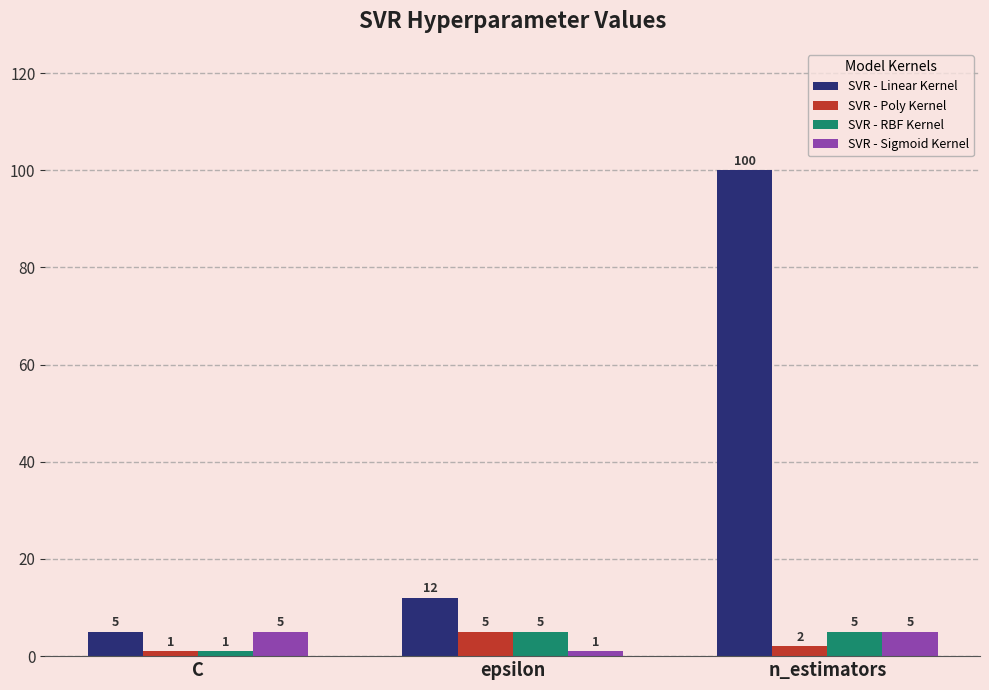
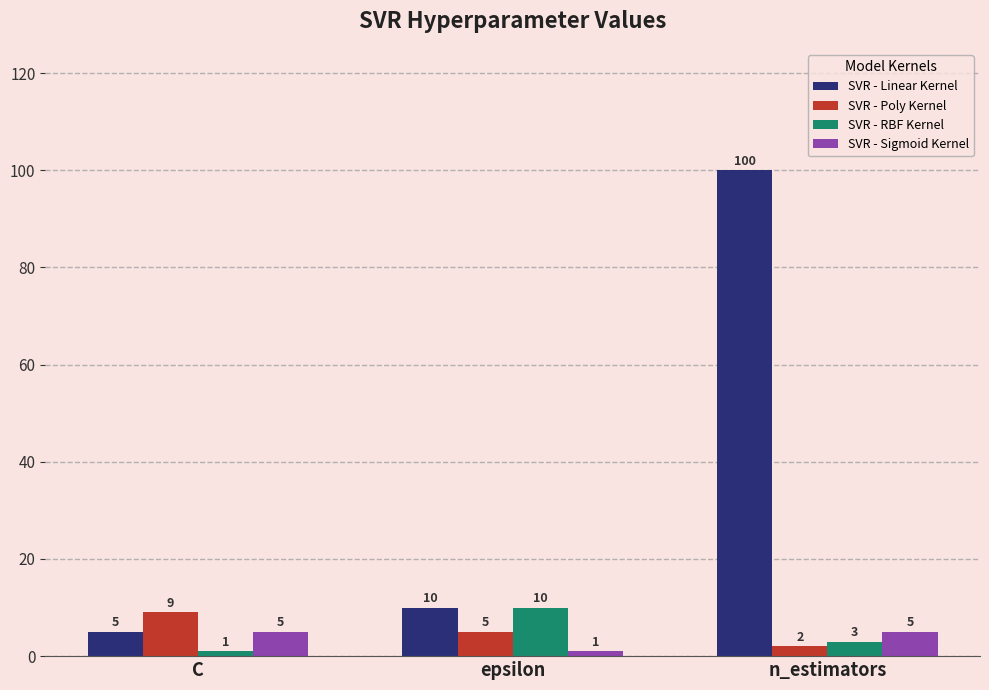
SVR - Poly Kernel, C: 1 -> 9
SVR - Linear Kernel, epsilon: 12 -> 10
SVR - RBF Kernel, epsilon: 5 -> 10
SVR - RBF Kernel, n_estimators: 5 -> 3
